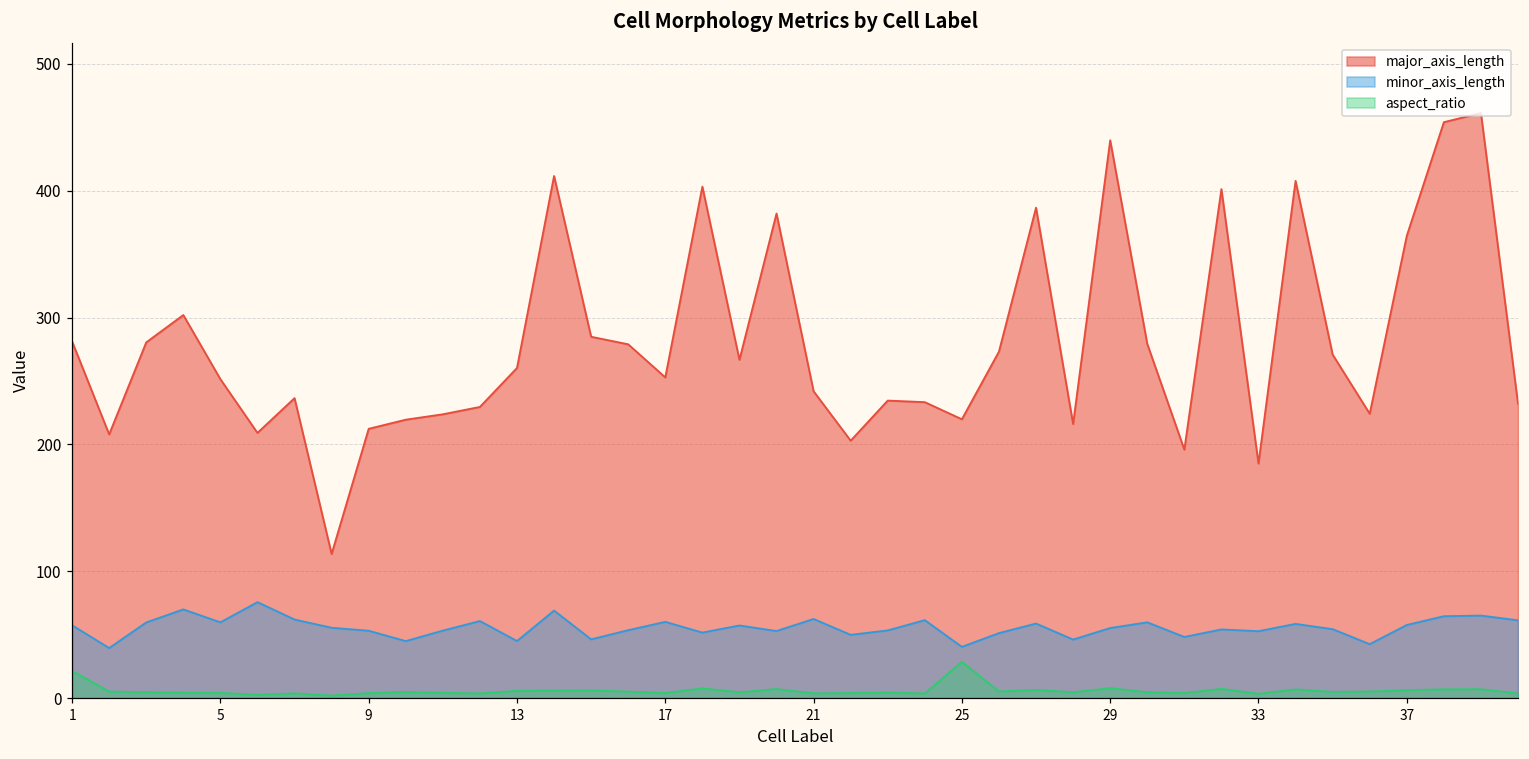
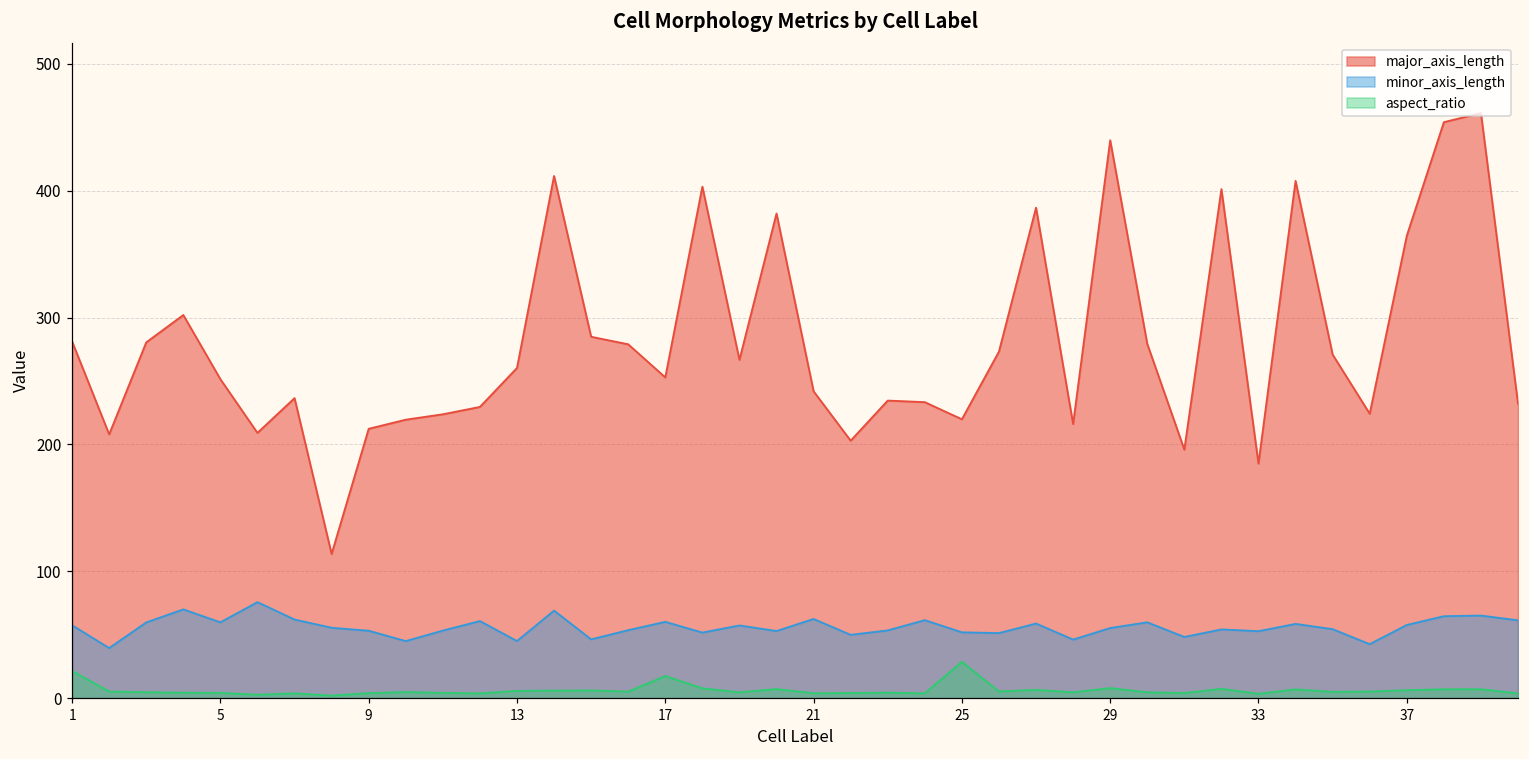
aspect_ratio, 17: 4 -> 17
minor_axis_length, 25: 40 -> 52
